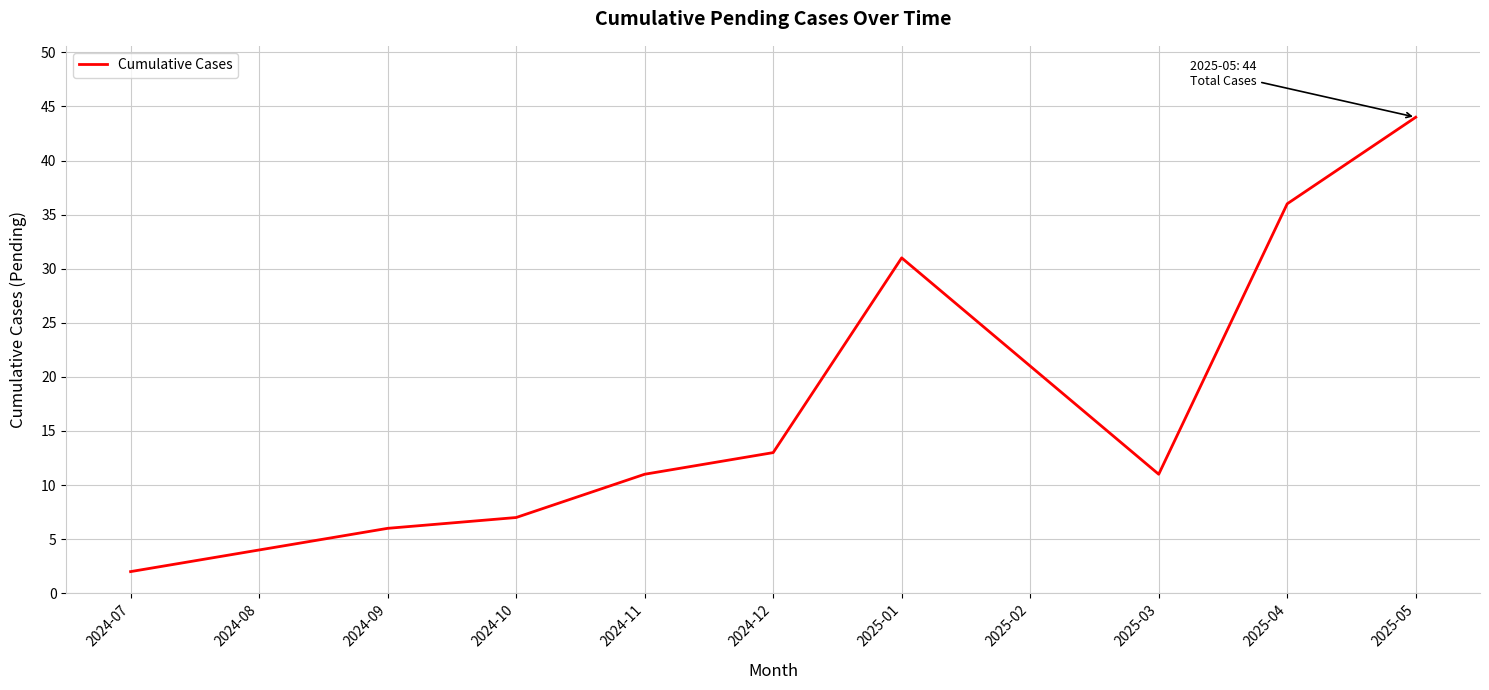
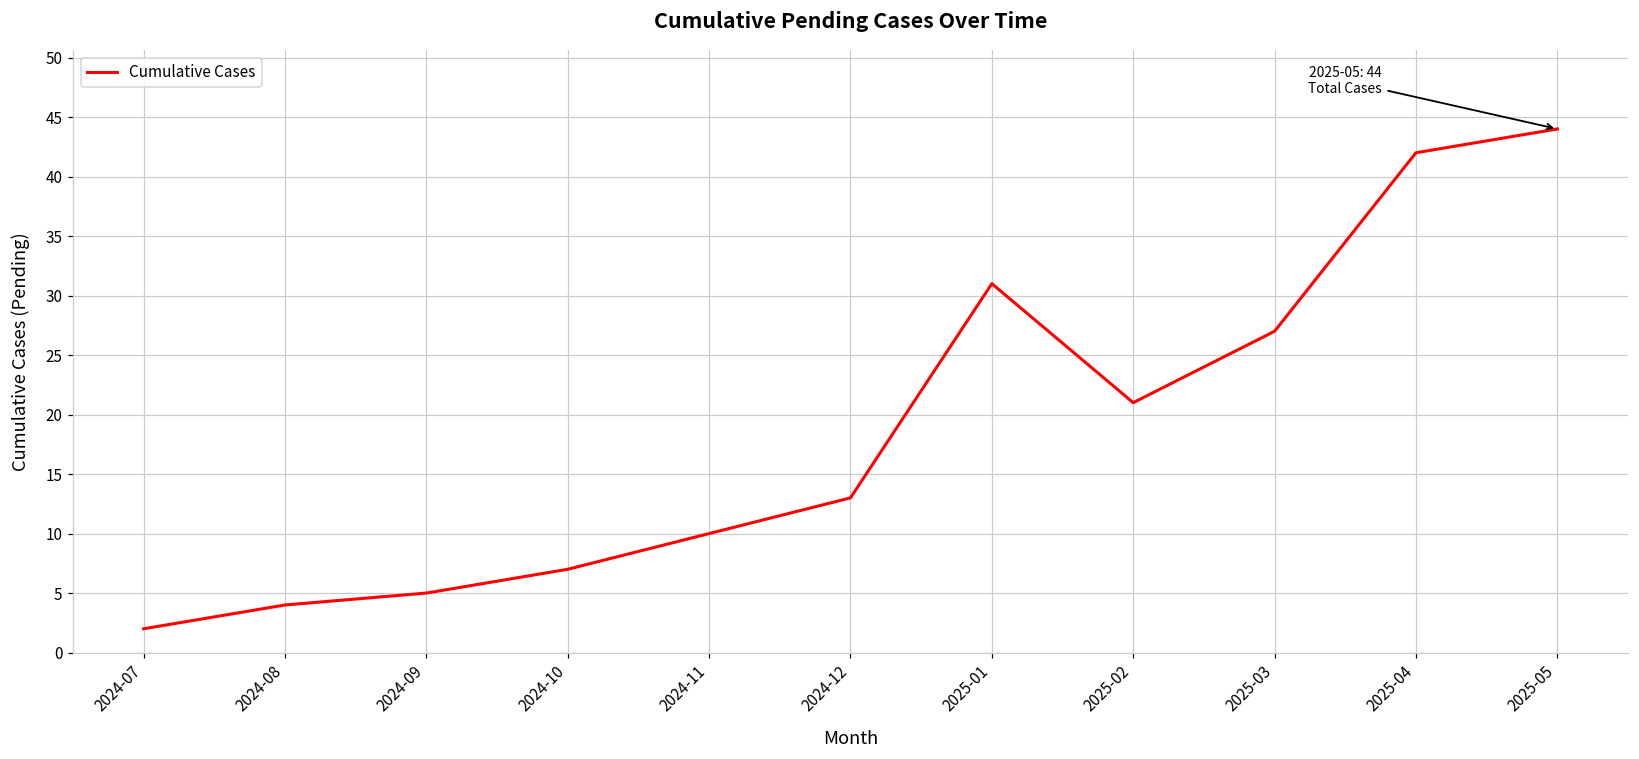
2024-09: 6 -> 5
2024-11: 11 -> 10
2025-03: 11 -> 27
2025-04: 36 -> 42
